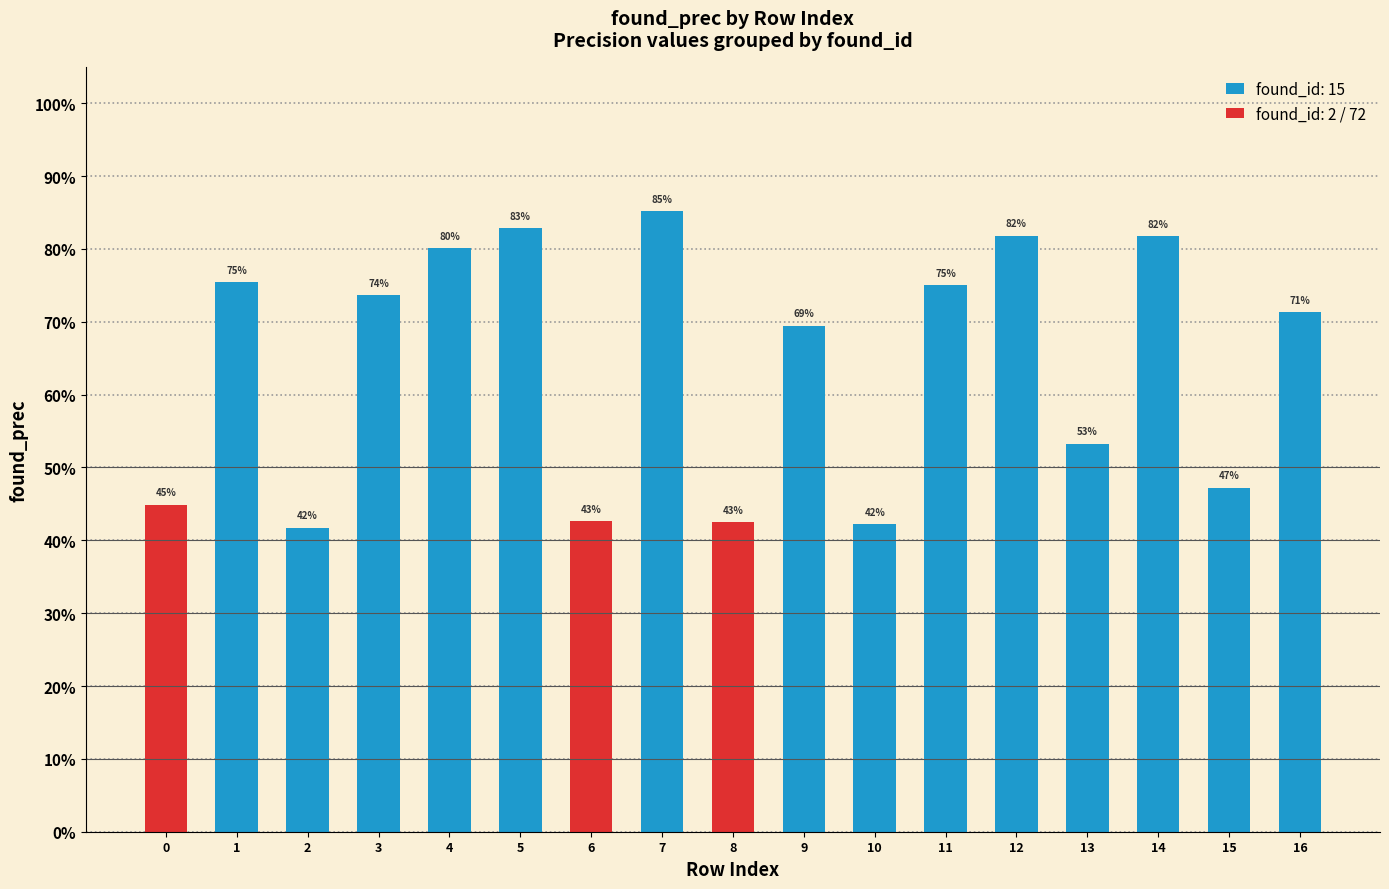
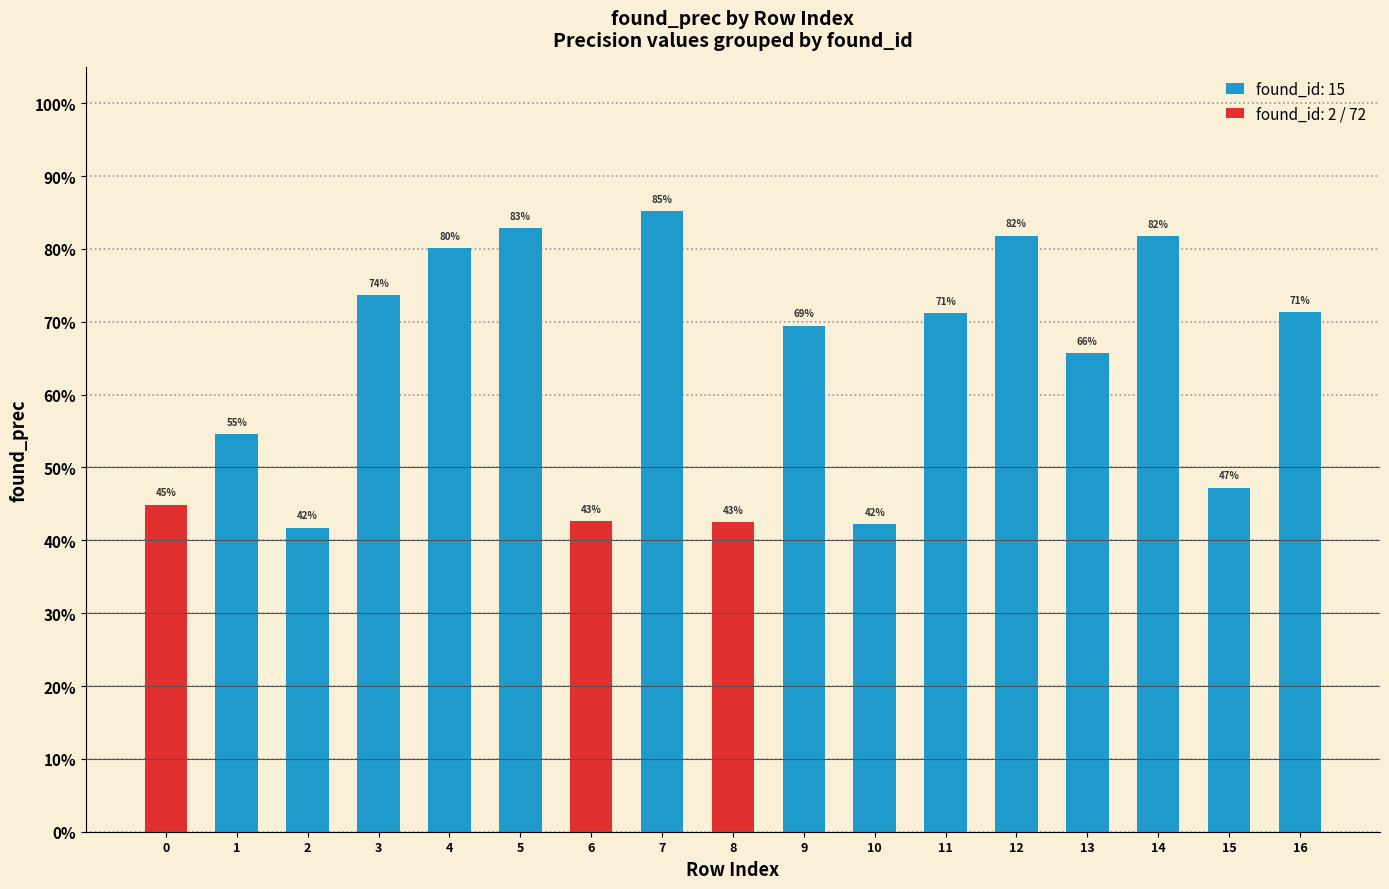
1: 75% -> 55%
11: 75% -> 71%
13: 53% -> 66%
